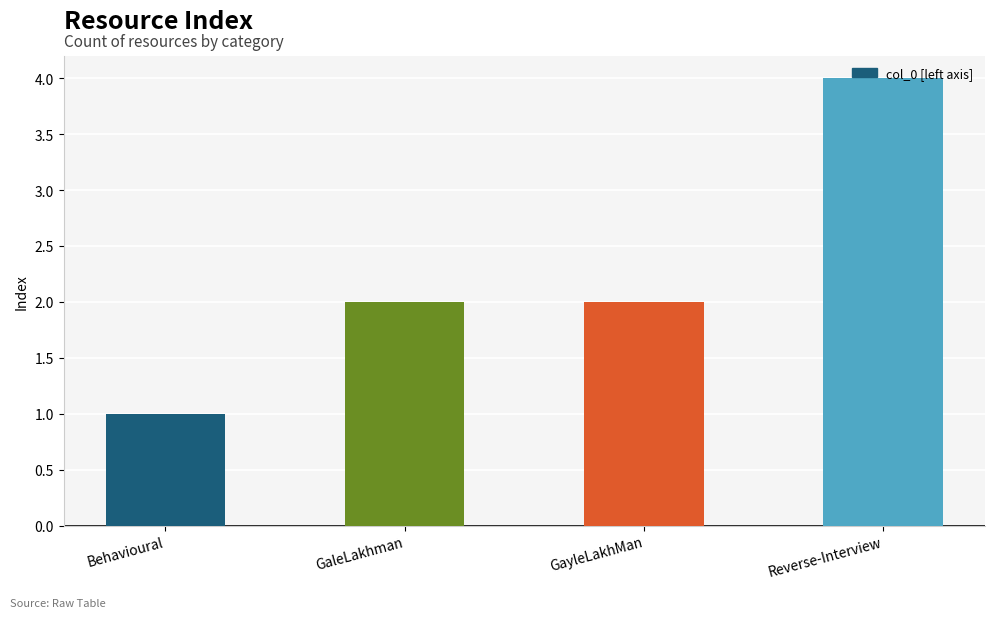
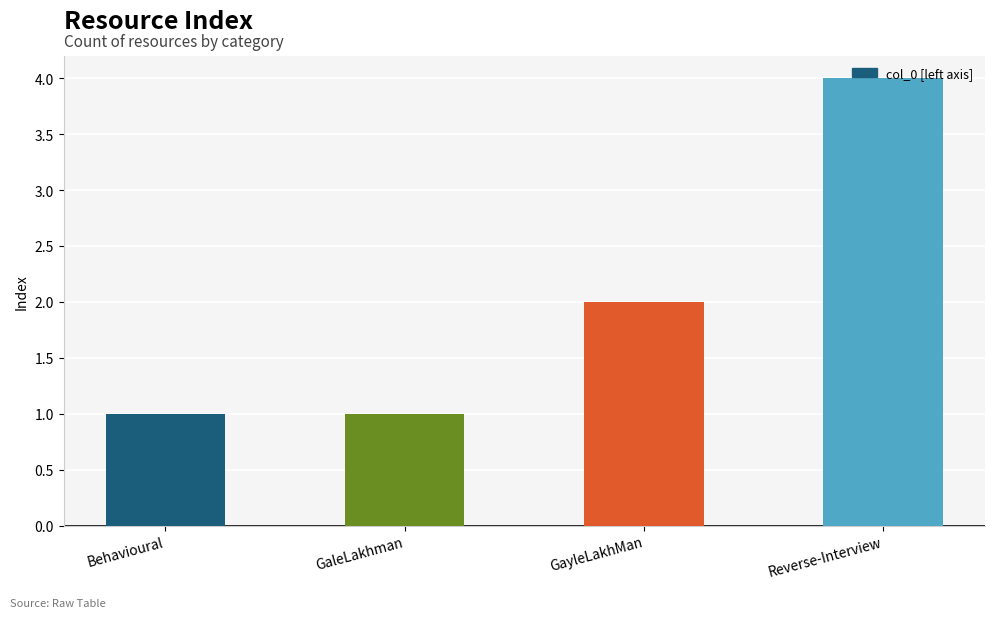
GaleLakhman: 2 -> 1
